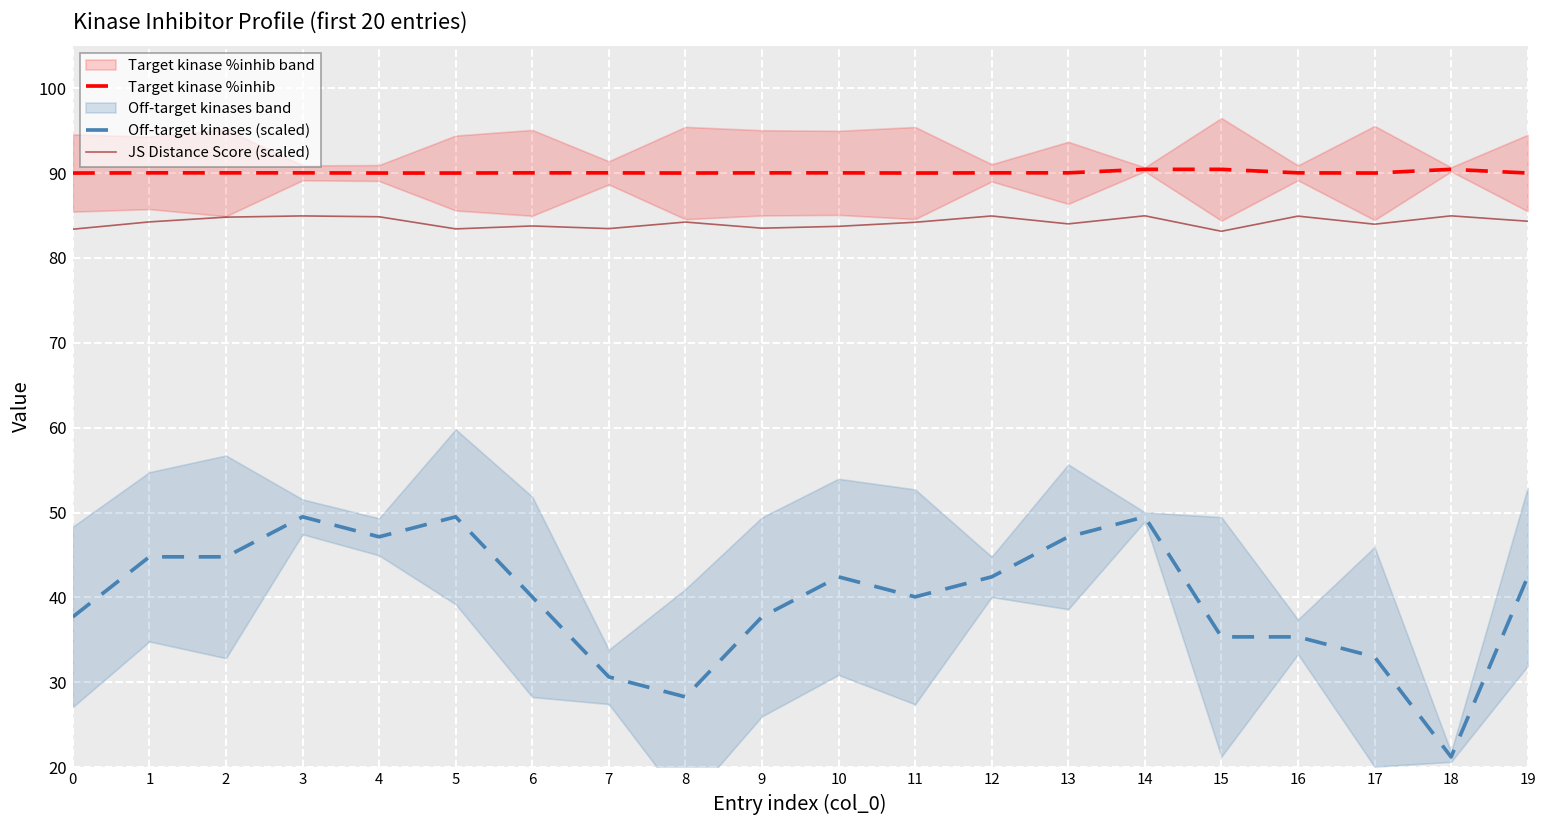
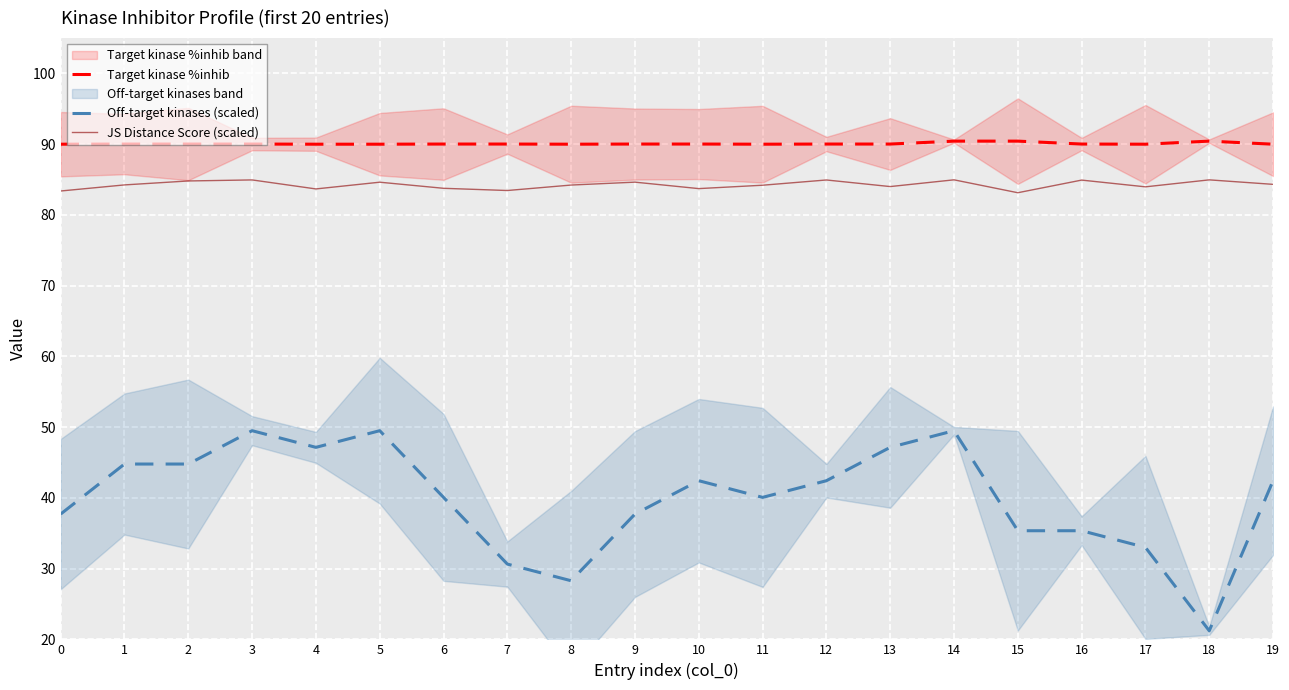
JS Distance Score (scaled), 4: 85 -> 84
JS Distance Score (scaled), 5: 83 -> 85
JS Distance Score (scaled), 9: 84 -> 85
